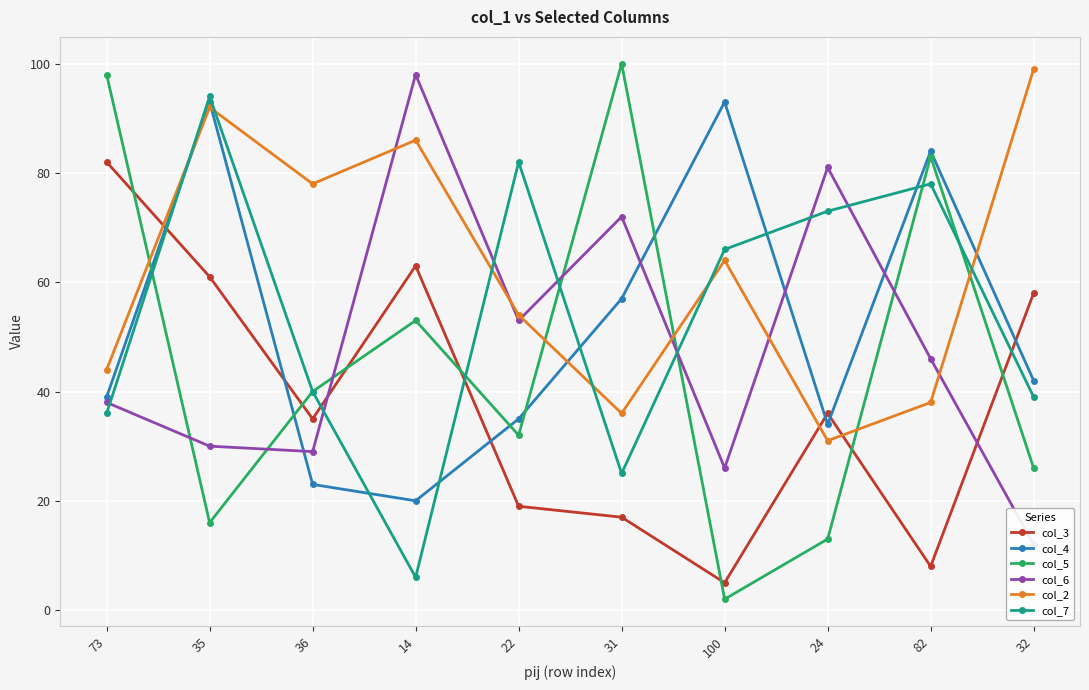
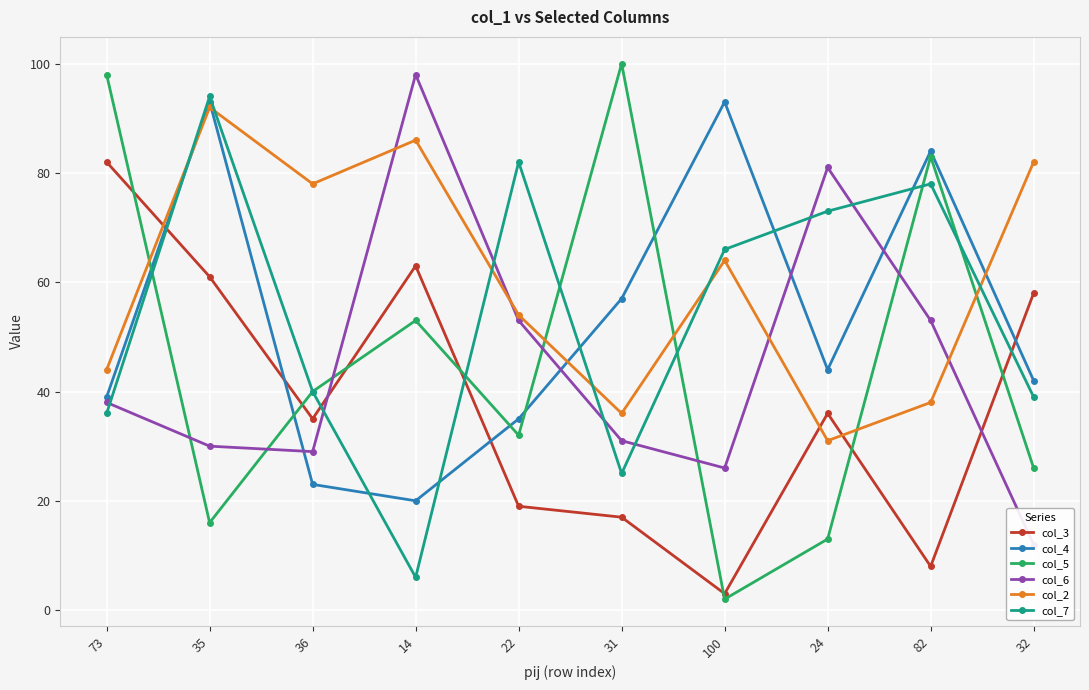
col_6, 31: 72 -> 31
col_3, 100: 5 -> 3
col_4, 24: 34 -> 44
col_6, 82: 46 -> 53
col_2, 32: 99 -> 82
